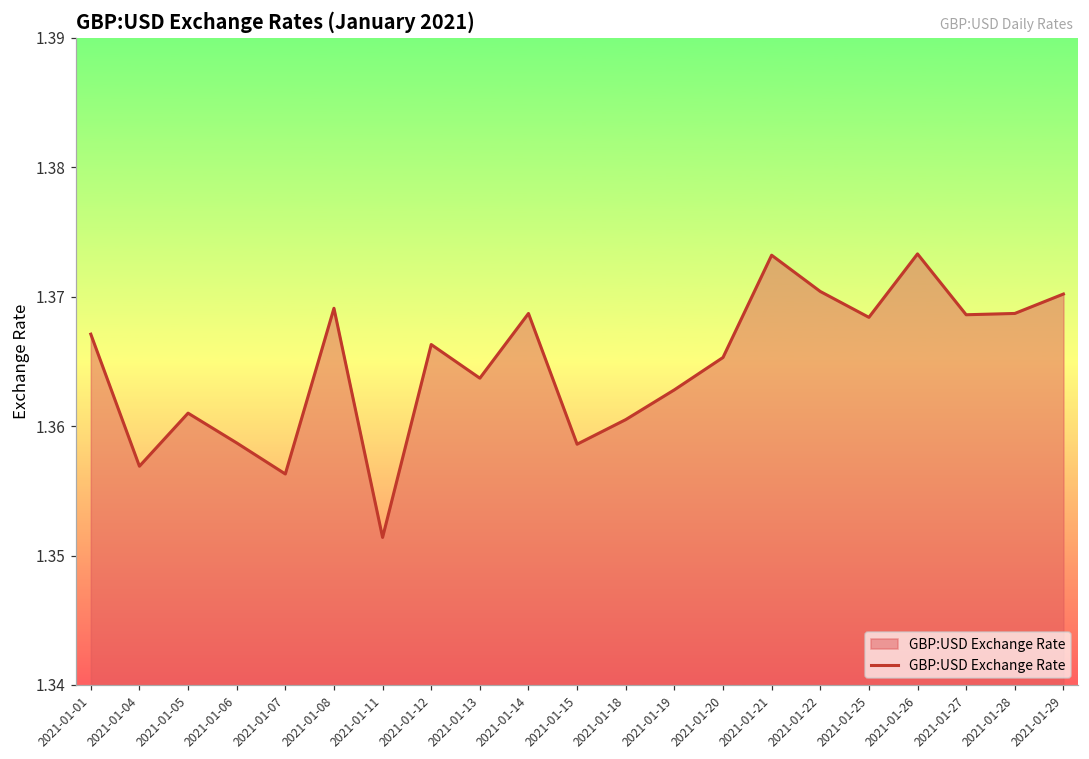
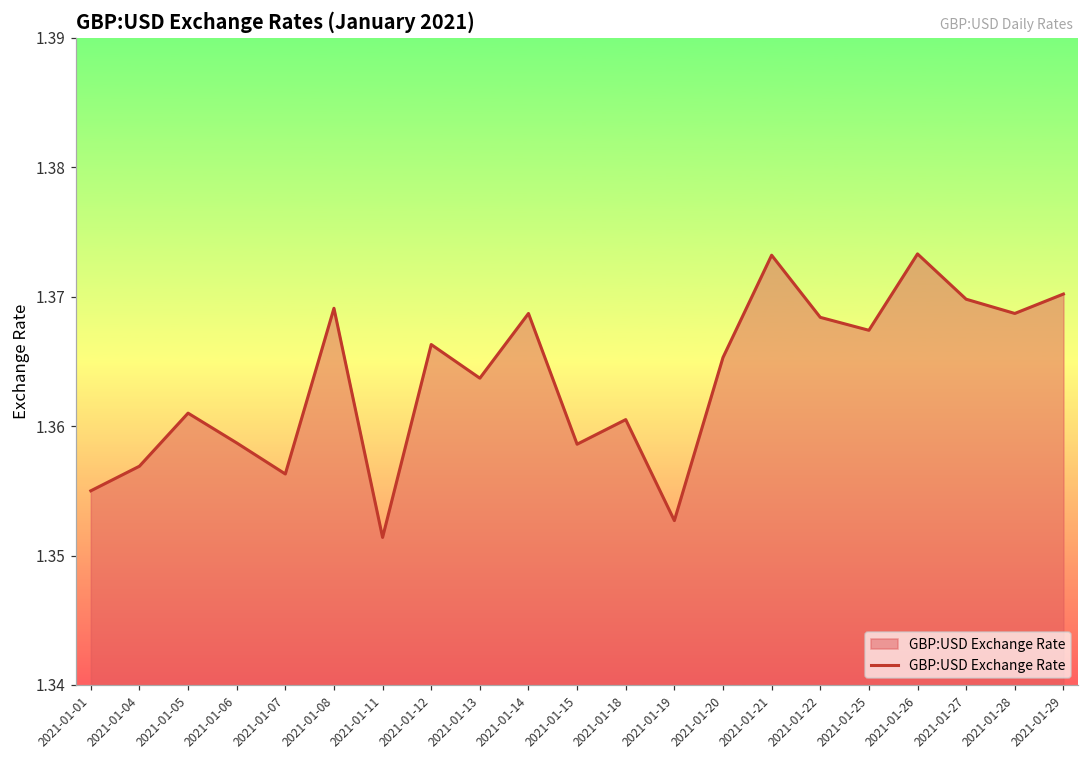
2021-01-01: 1.3671 -> 1.3550
2021-01-19: 1.3628 -> 1.3527
2021-01-22: 1.3704 -> 1.3684
2021-01-25: 1.3684 -> 1.3674
2021-01-27: 1.3686 -> 1.3698
